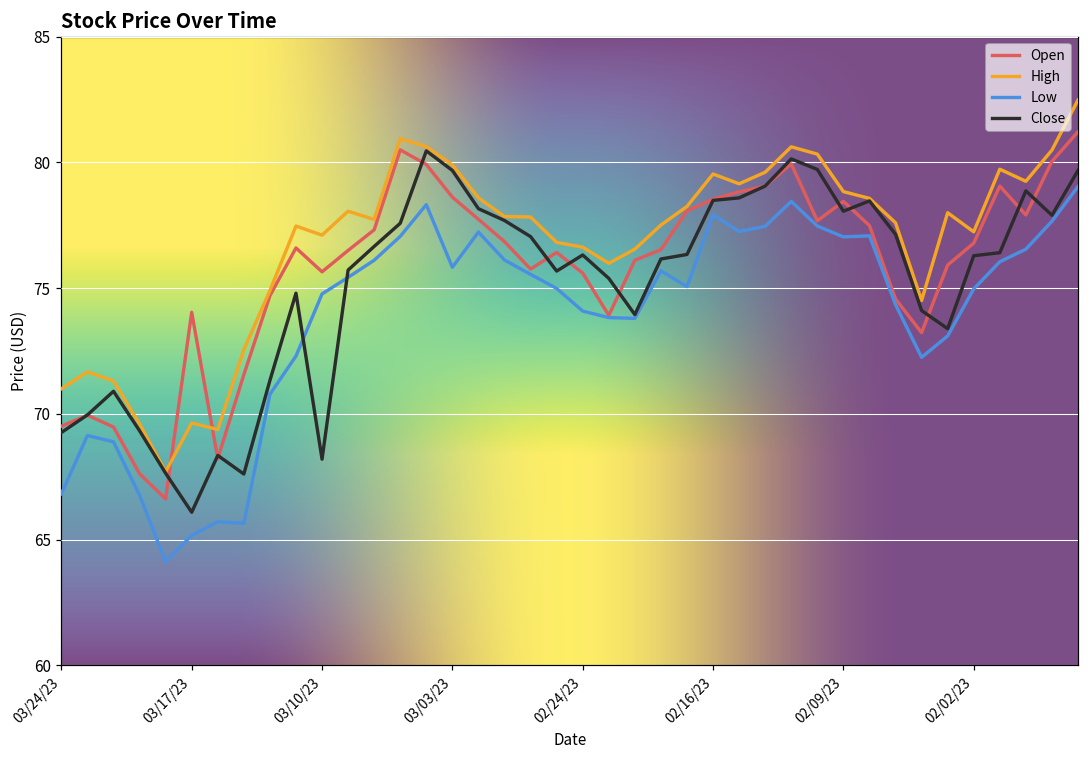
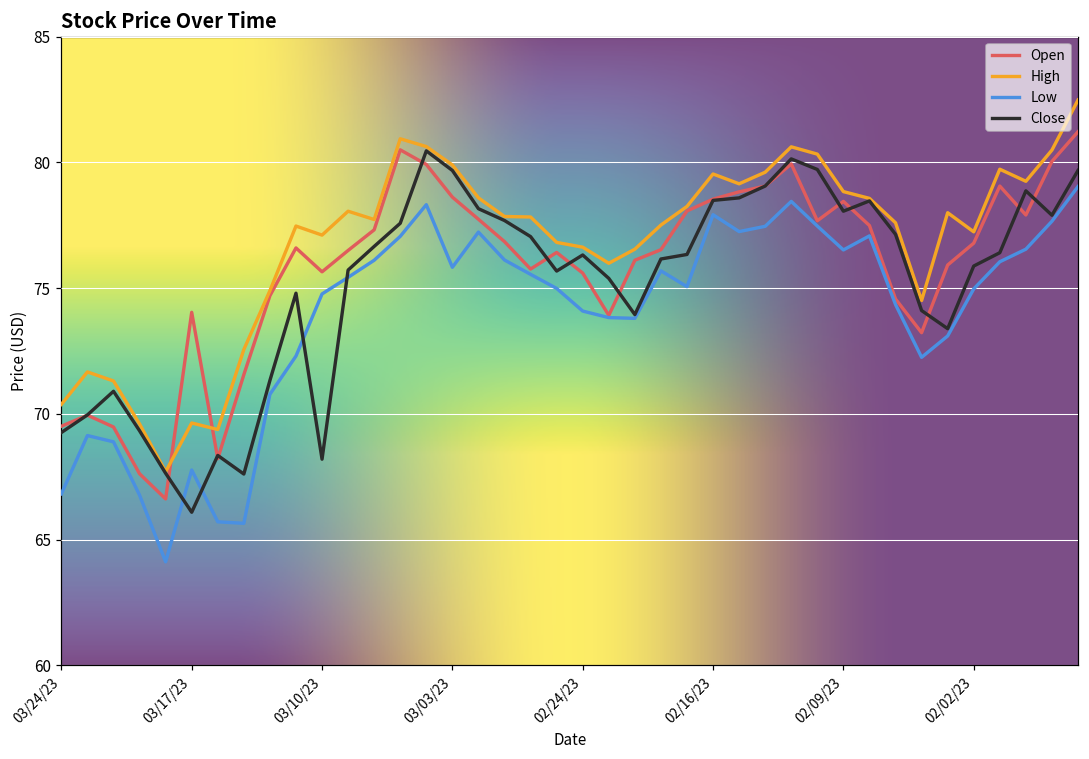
High, 03/24/23: 71.0 -> 70.4
Low, 03/17/23: 65.2 -> 67.8
Low, 02/09/23: 77.0 -> 76.5
Close, 02/02/23: 76.3 -> 75.9
